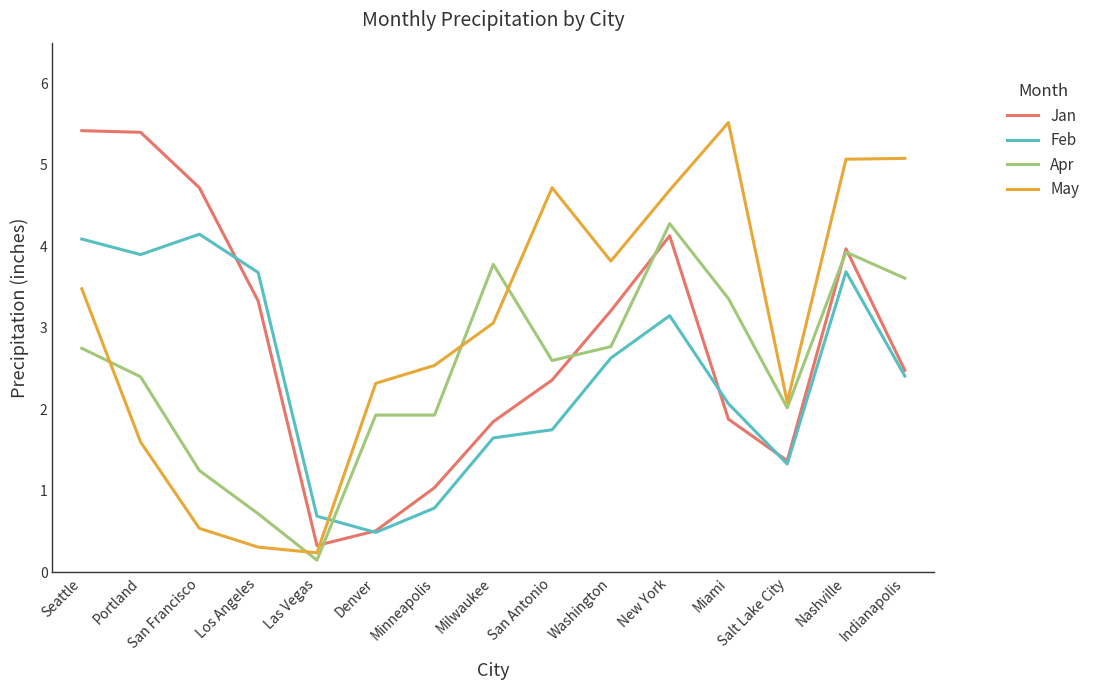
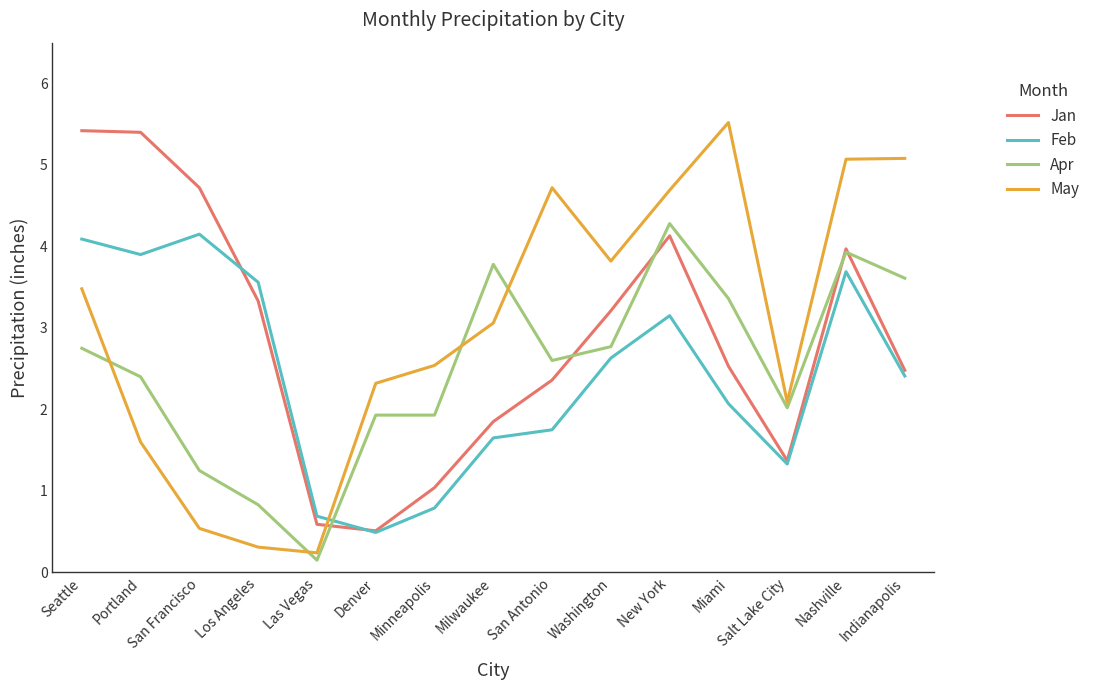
Feb, Los Angeles: 3.7 -> 3.6
Apr, Los Angeles: 0.7 -> 0.8
Jan, Las Vegas: 0.3 -> 0.6
Jan, Miami: 1.9 -> 2.5
